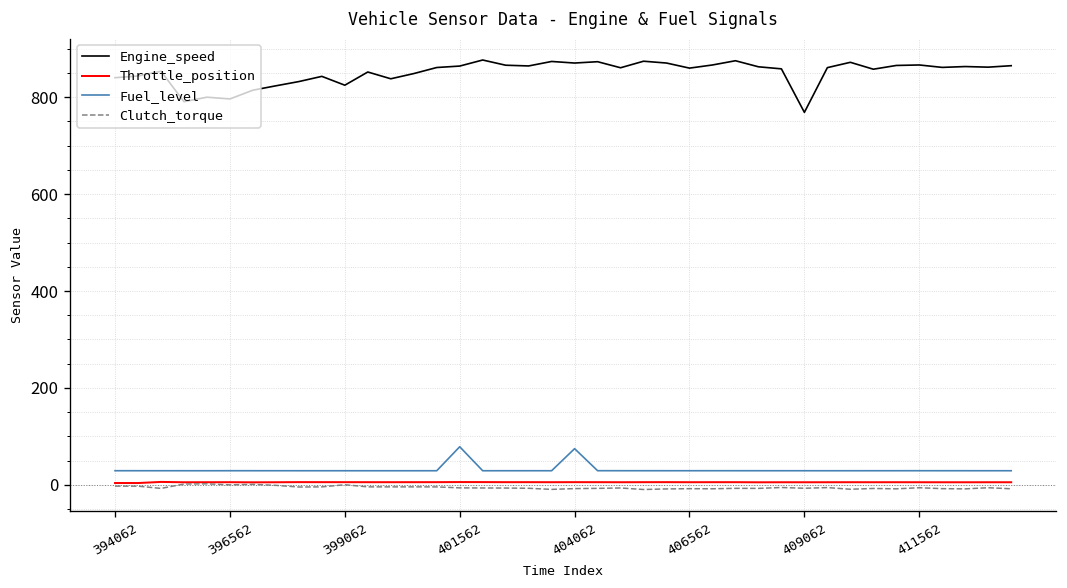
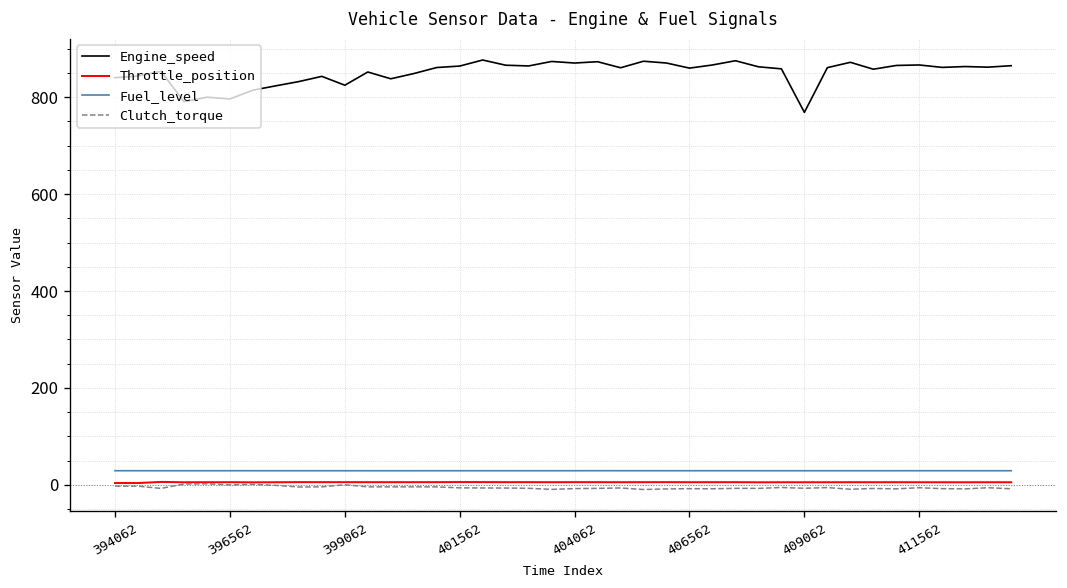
Fuel_level, 401562: 80 -> 30
Fuel_level, 404062: 70 -> 30
